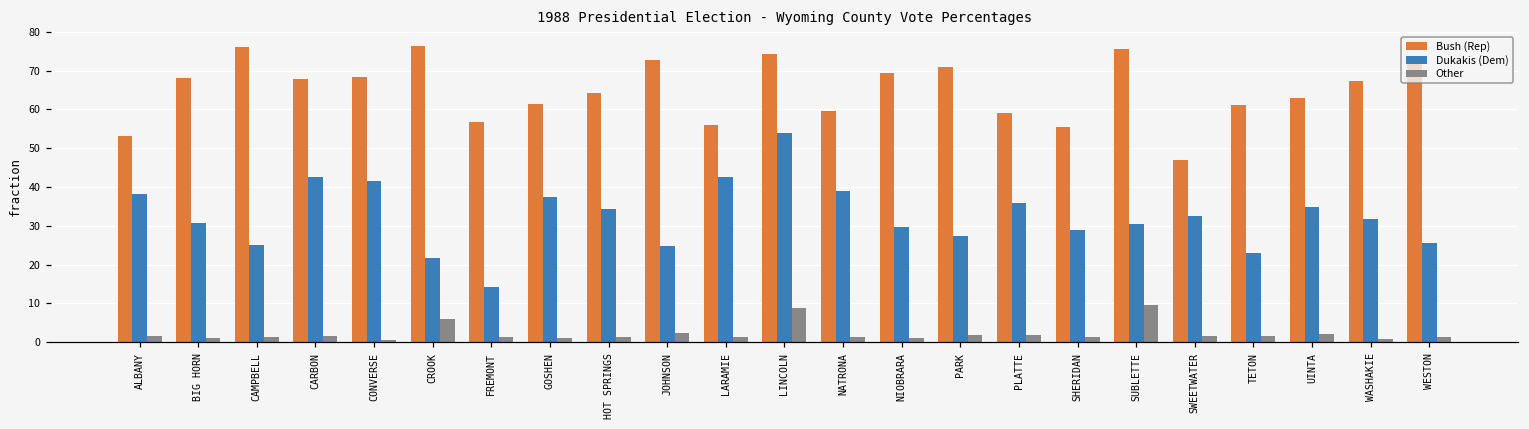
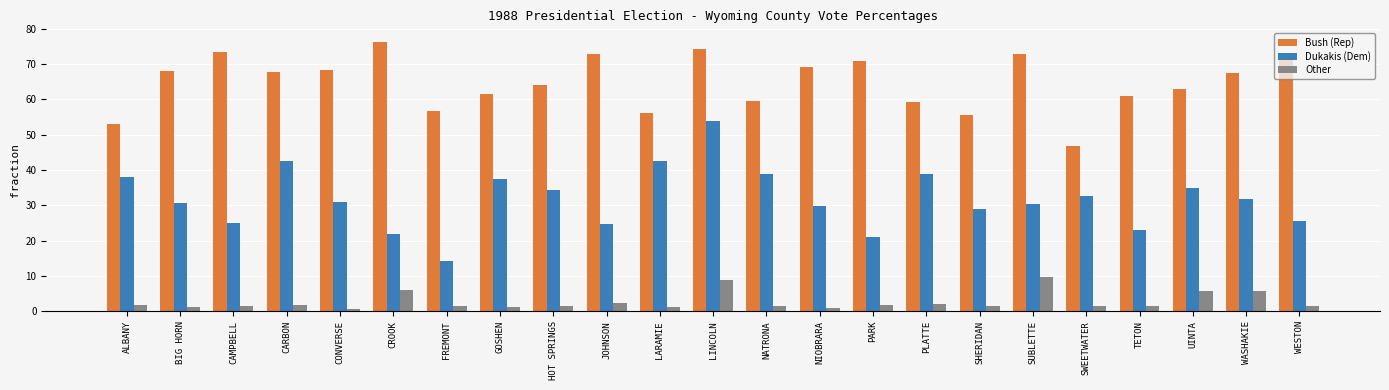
Bush (Rep), CAMPBELL: 76 -> 74
Dukakis (Dem), CONVERSE: 42 -> 31
Dukakis (Dem), PARK: 27 -> 21
Dukakis (Dem), PLATTE: 36 -> 39
Bush (Rep), SUBLETTE: 75 -> 73
Other, UINTA: 2 -> 6
Other, WASHAKIE: 1 -> 6
